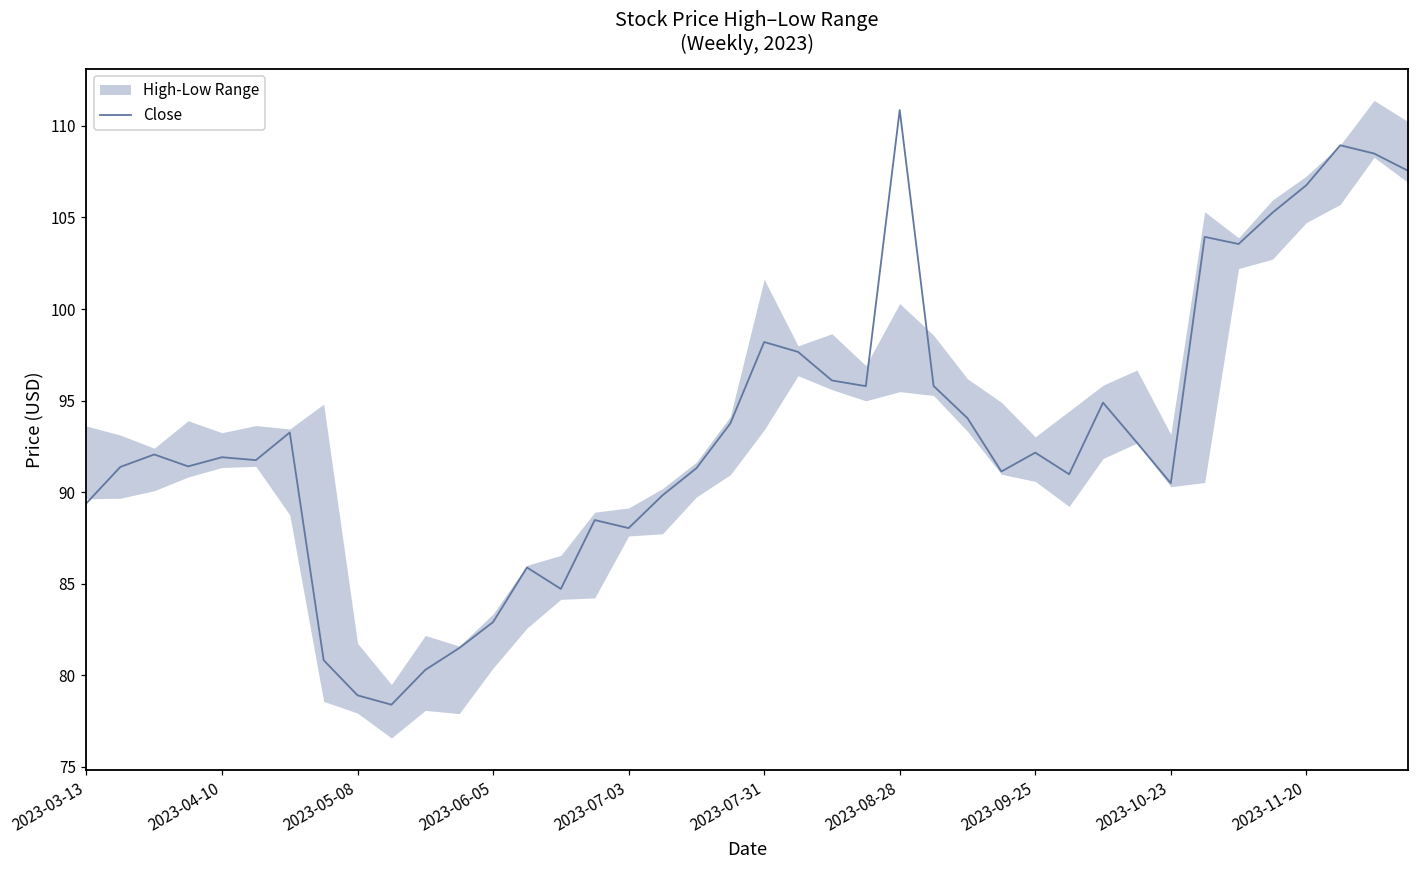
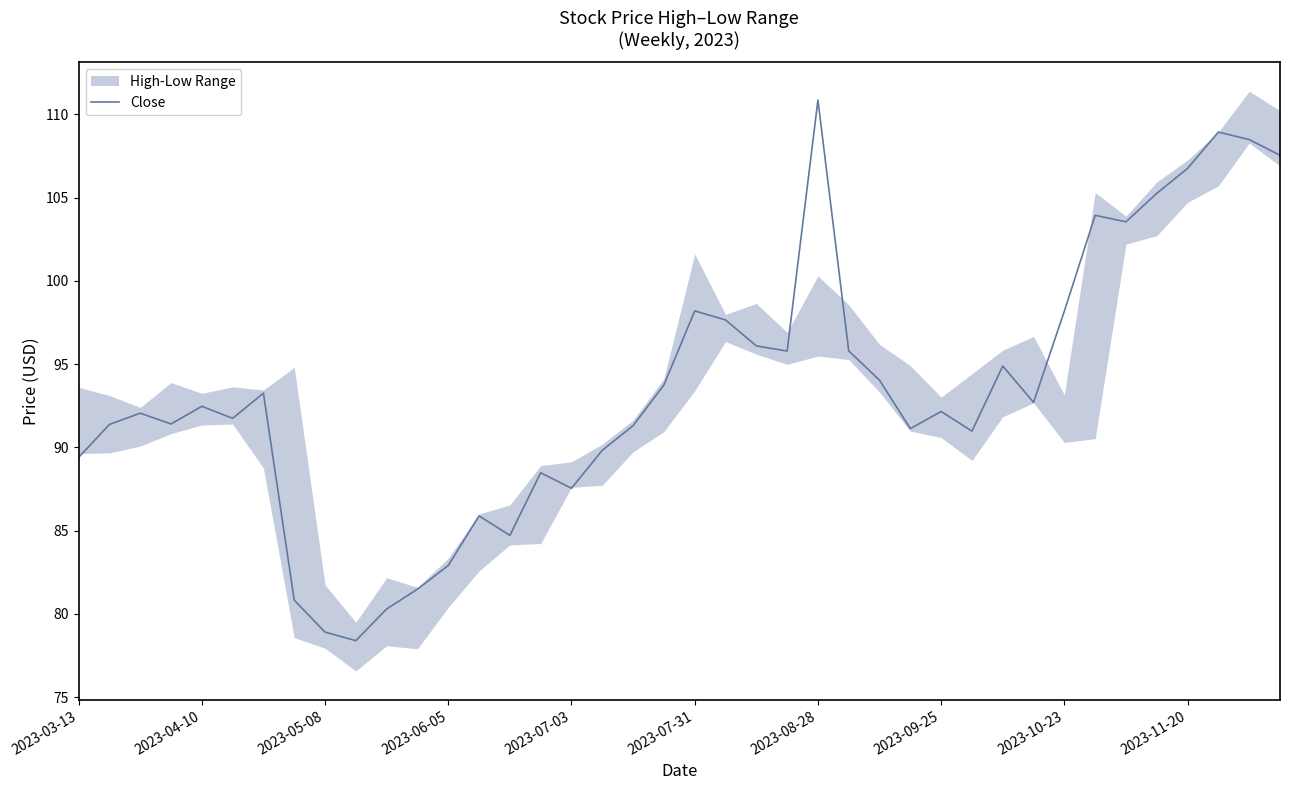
Close, 2023-04-10: 91.9 -> 92.5
Close, 2023-07-03: 88.0 -> 87.6
Close, 2023-10-23: 90.5 -> 98.2
